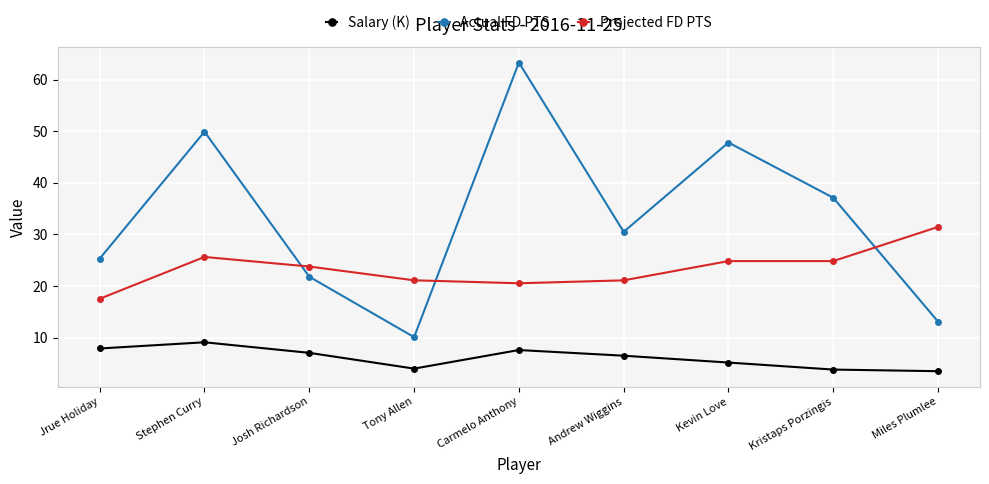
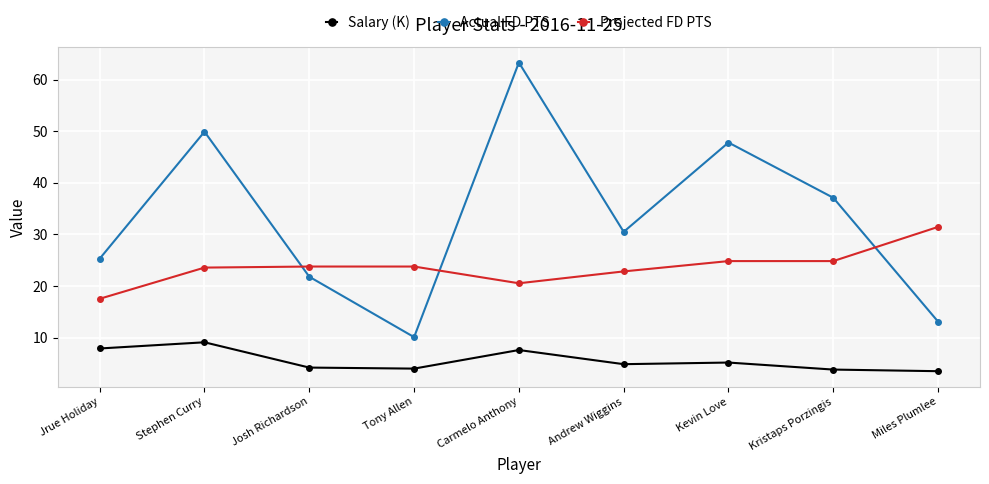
Projected FD PTS, Stephen Curry: 26 -> 24
Salary (K), Josh Richardson: 7 -> 4
Projected FD PTS, Tony Allen: 21 -> 24
Salary (K), Andrew Wiggins: 7 -> 5
Projected FD PTS, Andrew Wiggins: 21 -> 23
